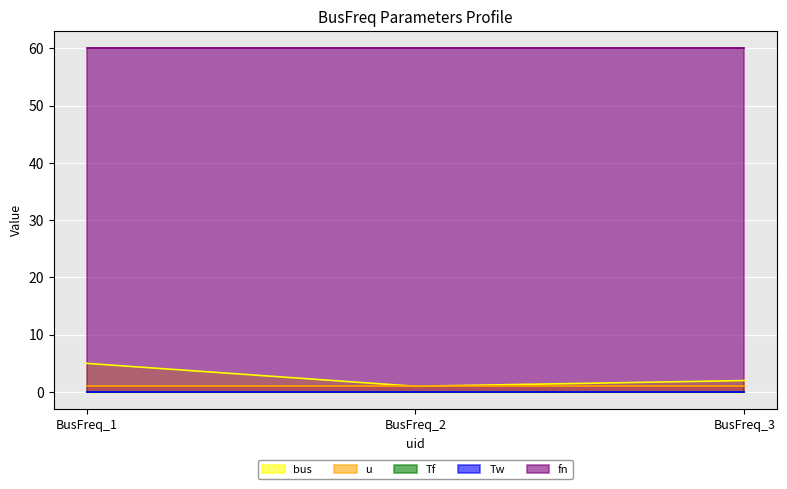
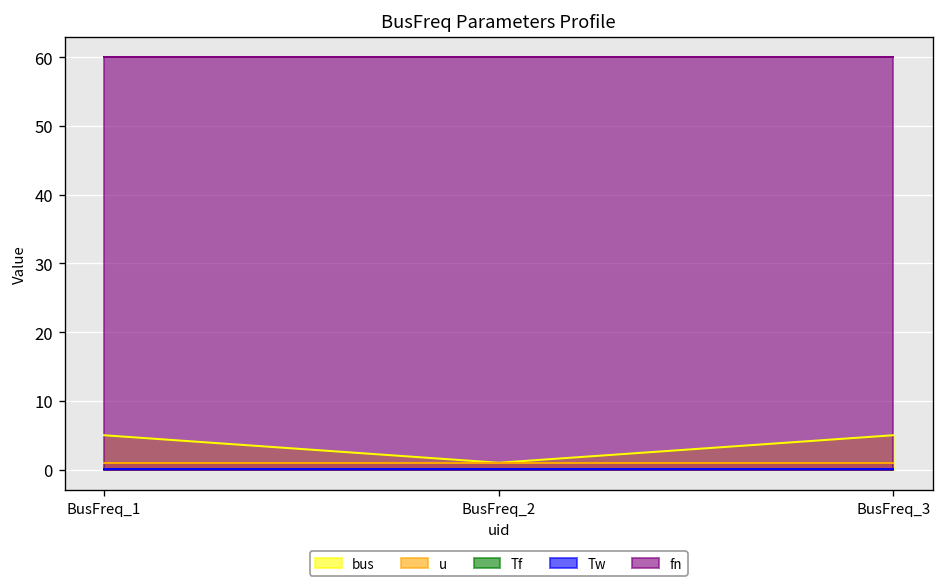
bus, BusFreq_3: 2 -> 5
